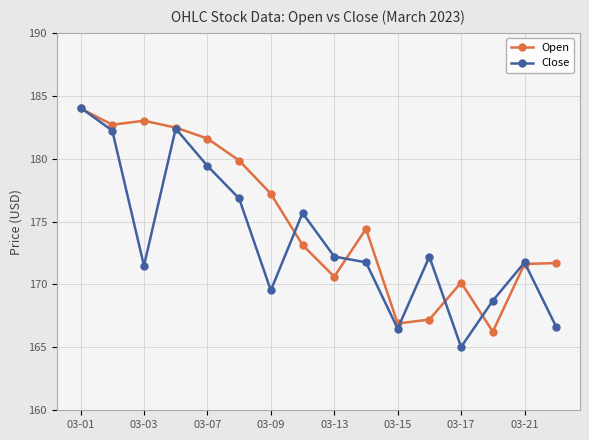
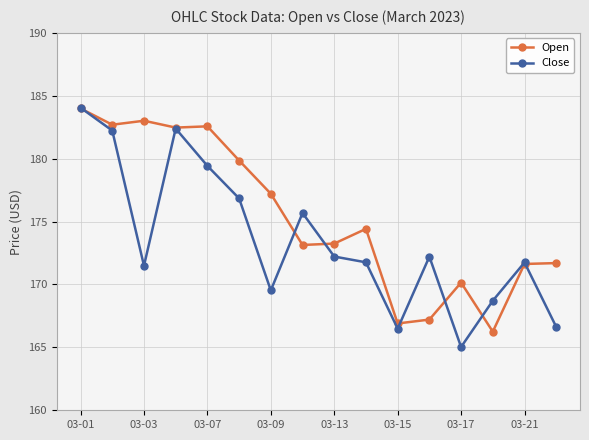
Open, 03-07: 181.6 -> 182.6
Open, 03-13: 170.6 -> 173.3
